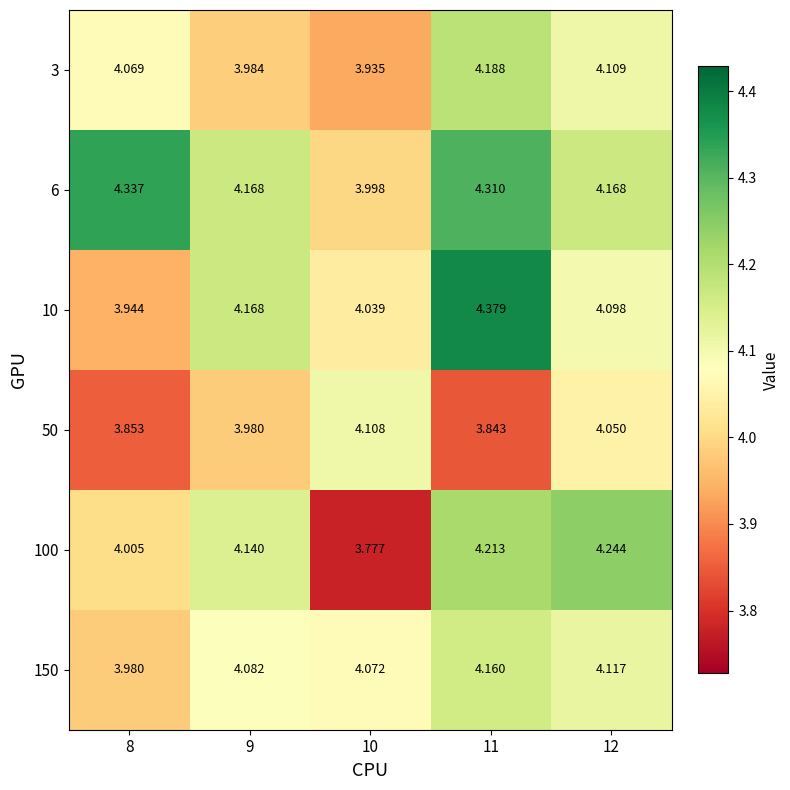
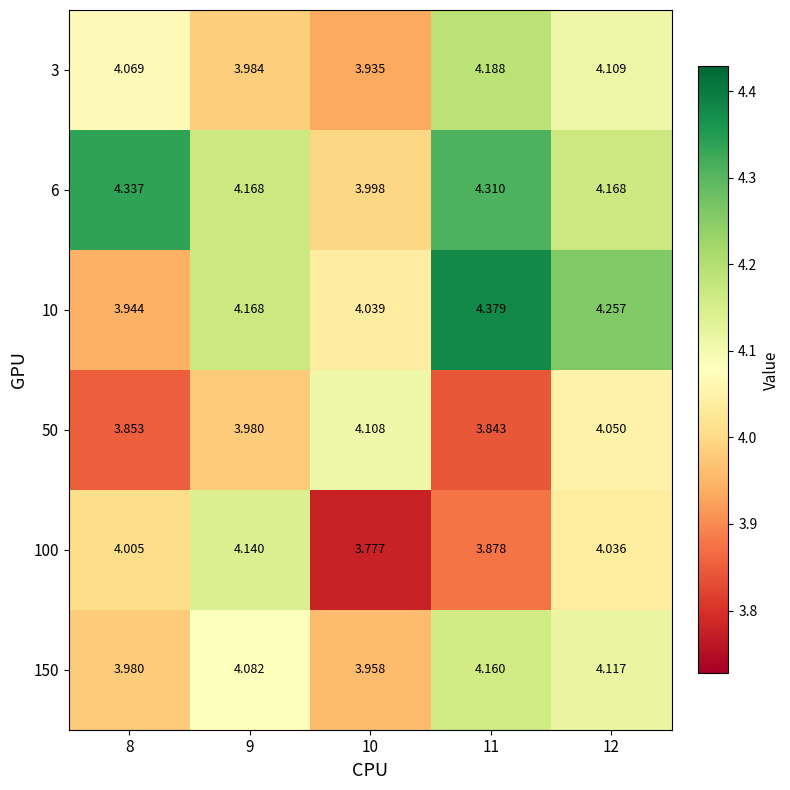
10, 12: 4.098 -> 4.257
100, 11: 4.213 -> 3.878
100, 12: 4.244 -> 4.036
150, 10: 4.072 -> 3.958
